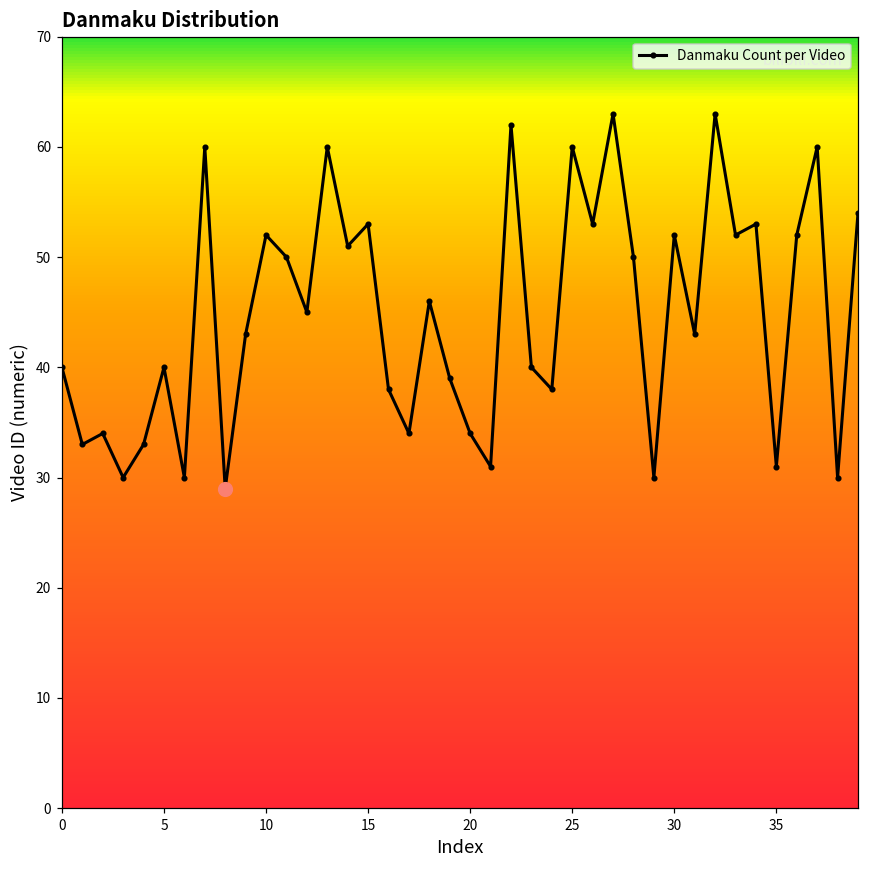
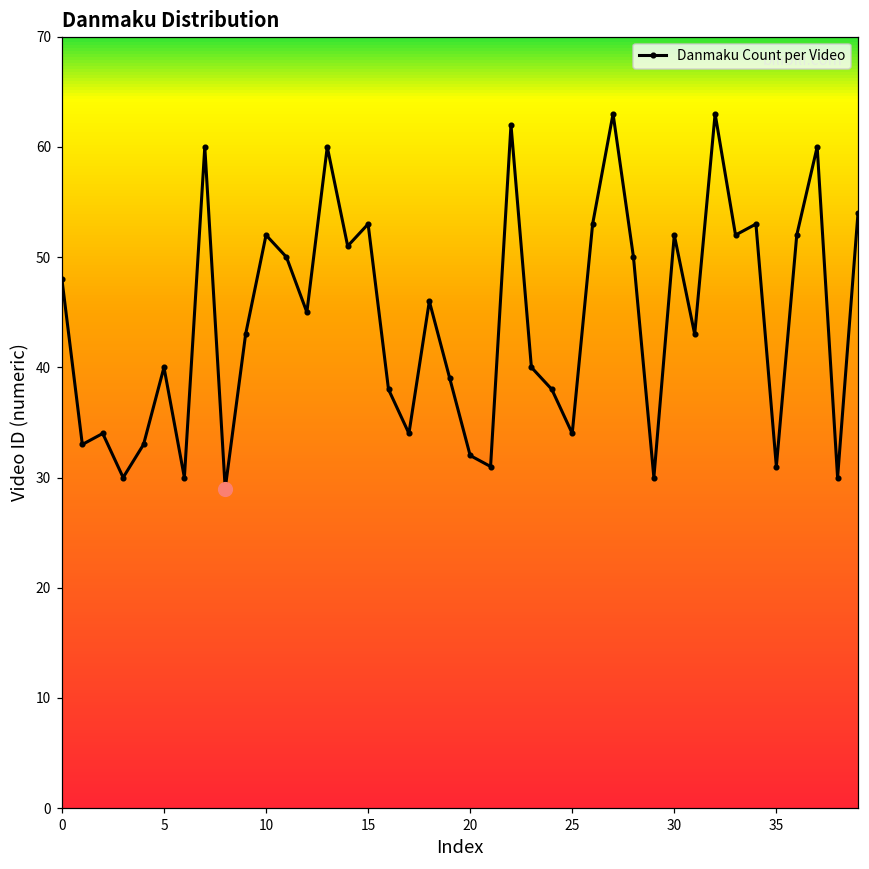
Danmaku Count per Video, 0: 40 -> 48
Danmaku Count per Video, 20: 34 -> 32
Danmaku Count per Video, 25: 60 -> 34
